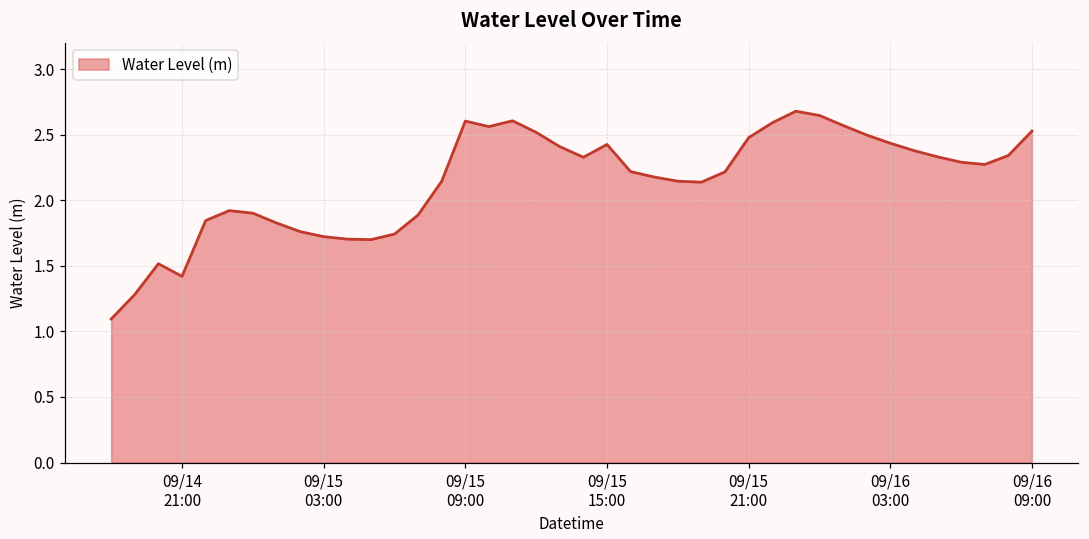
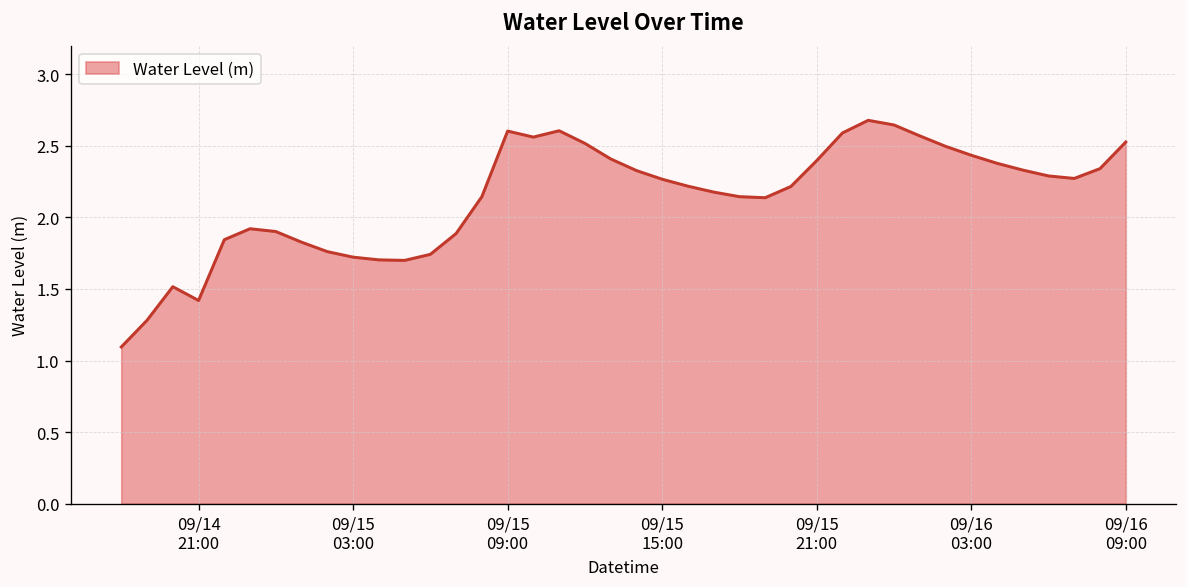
09/15 15:00: 2.42 -> 2.27
09/15 21:00: 2.48 -> 2.40
